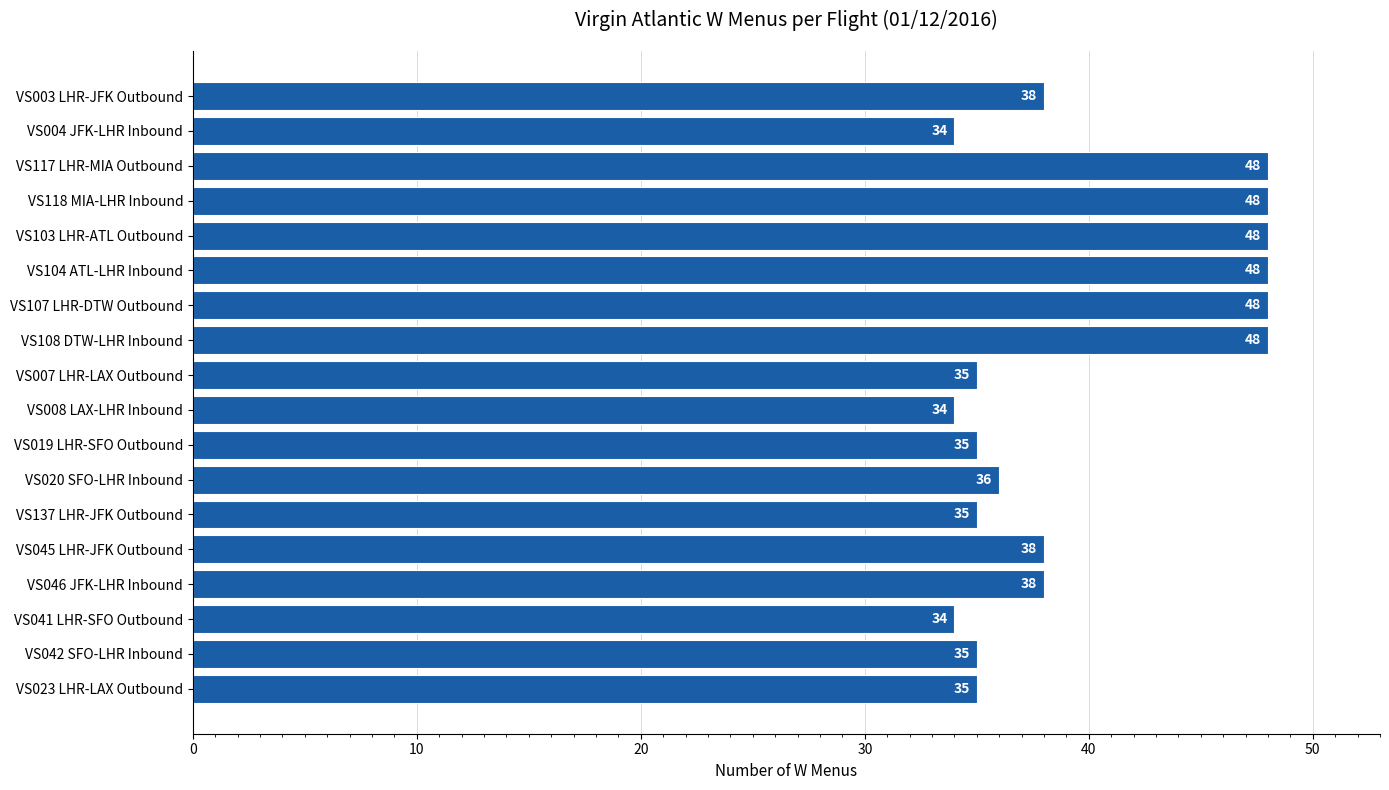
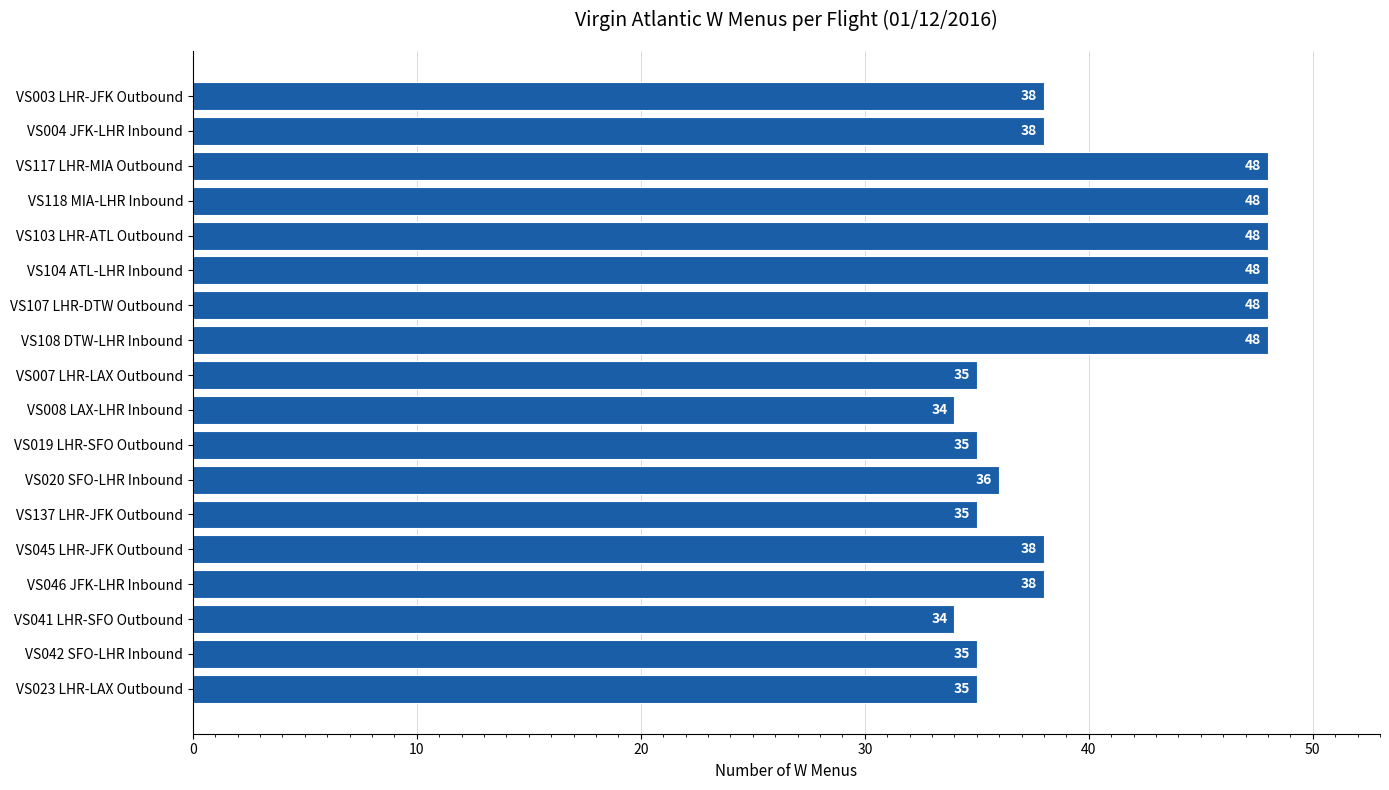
VS004 JFK-LHR Inbound: 34 -> 38
